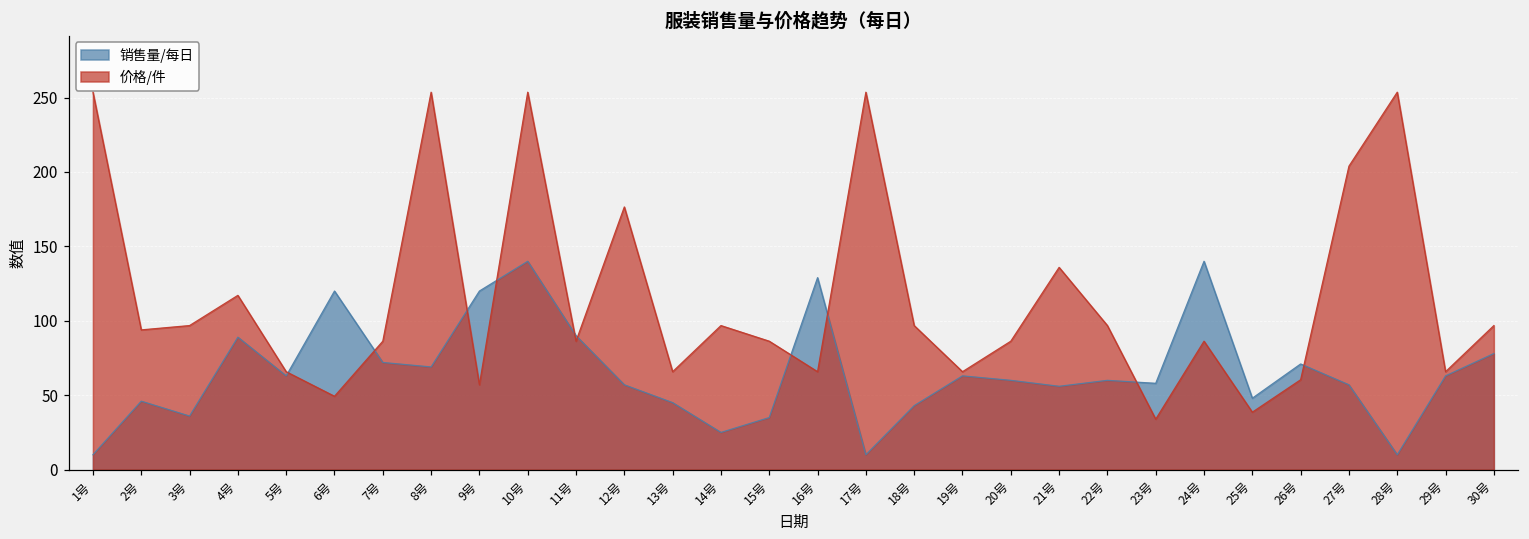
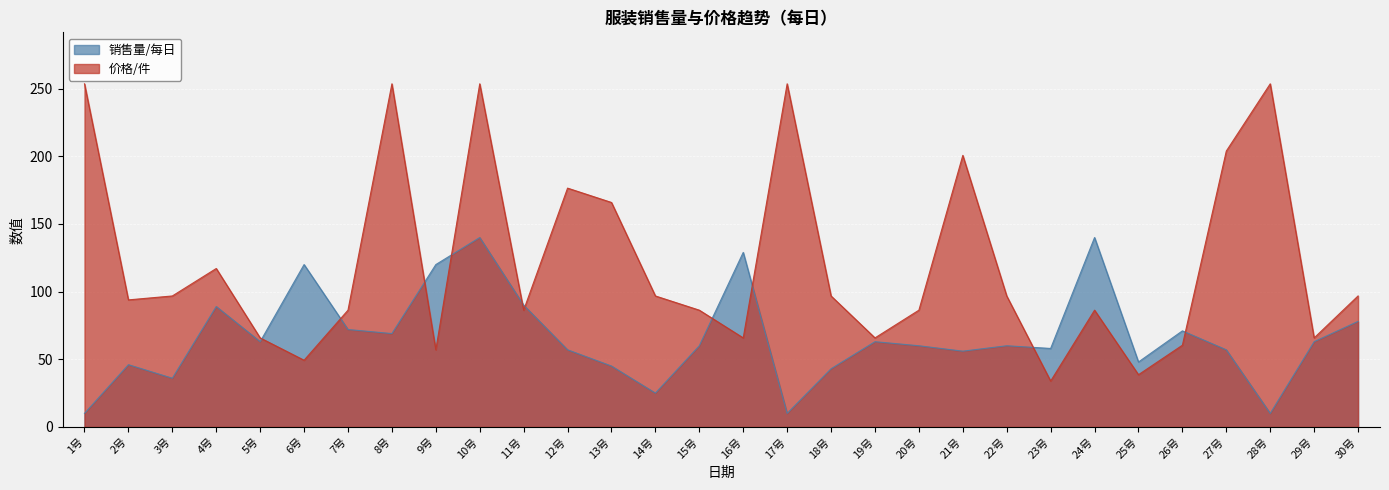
价格/件, 13号: 66 -> 166
销售量/每日, 15号: 35 -> 60
价格/件, 21号: 136 -> 201
